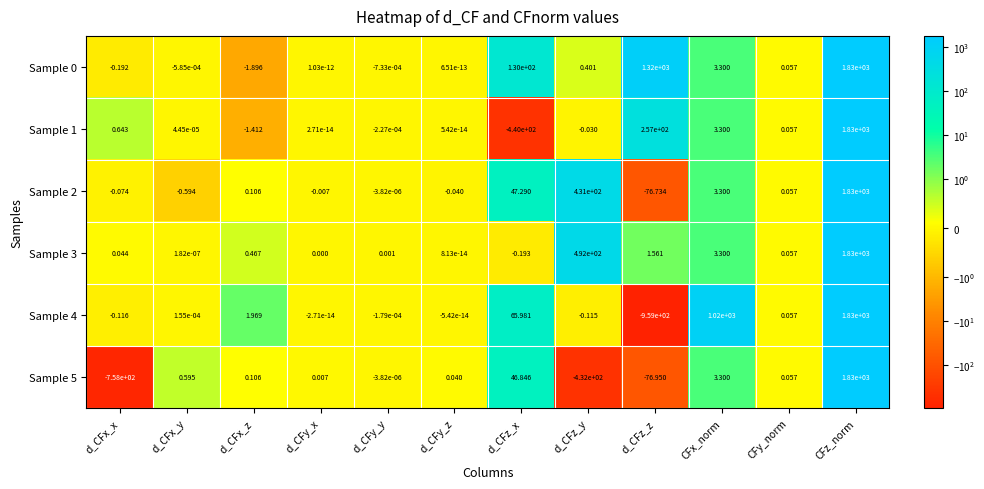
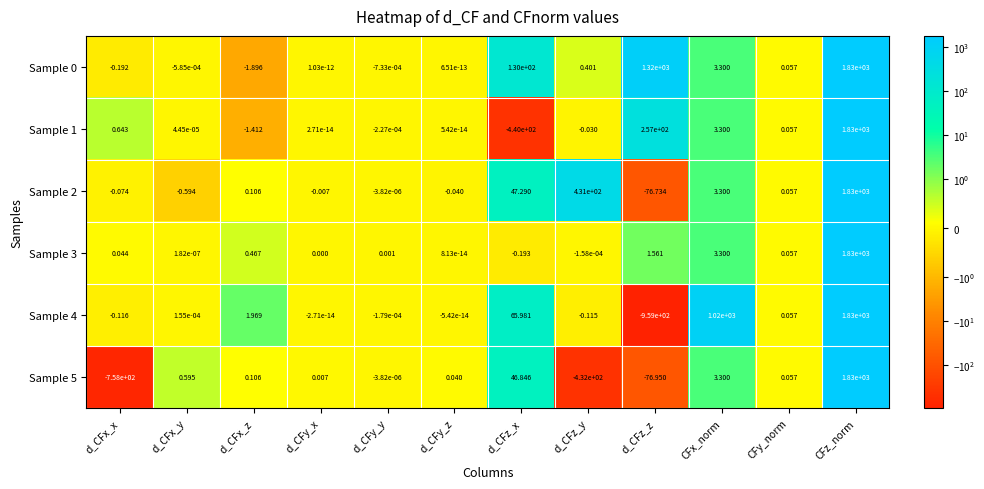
Sample 3, d_CFz_y: 4.92e+02 -> -1.58e-04
